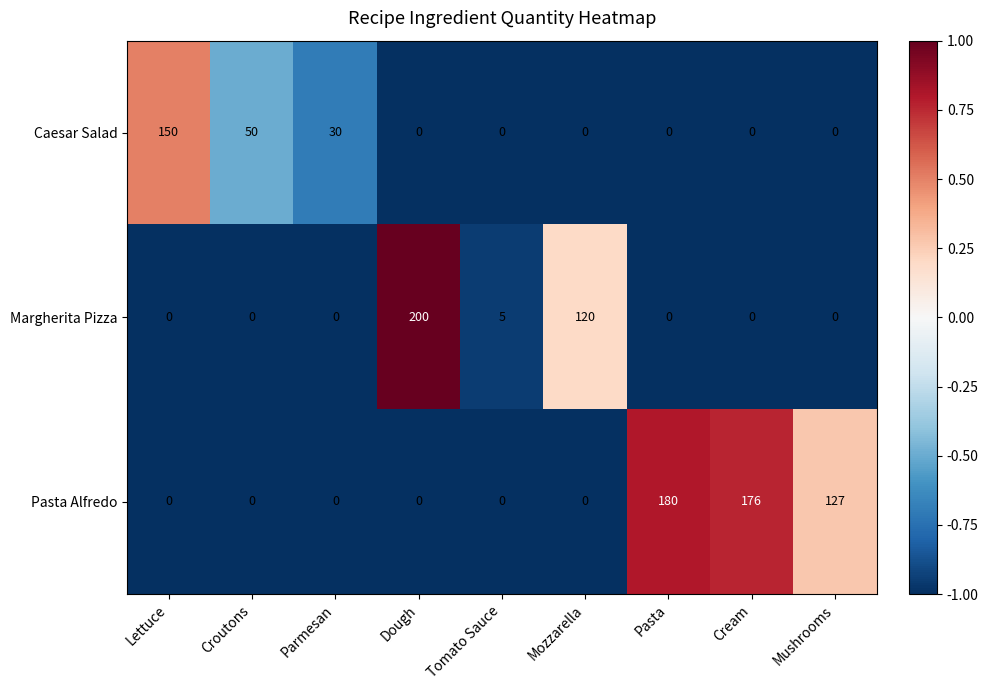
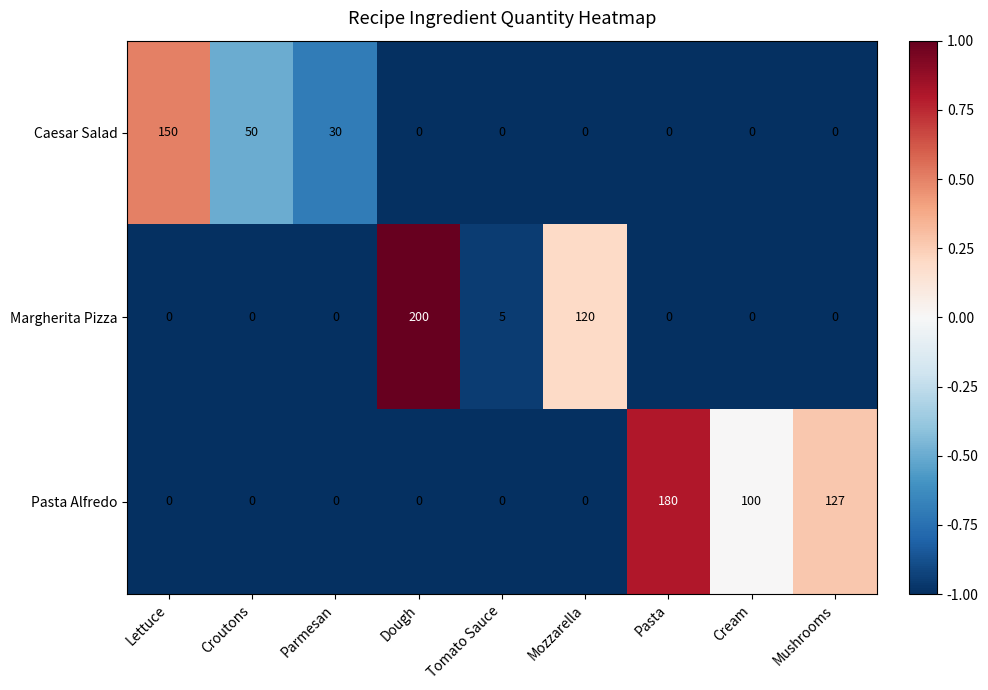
Pasta Alfredo, Cream: 176 -> 100
